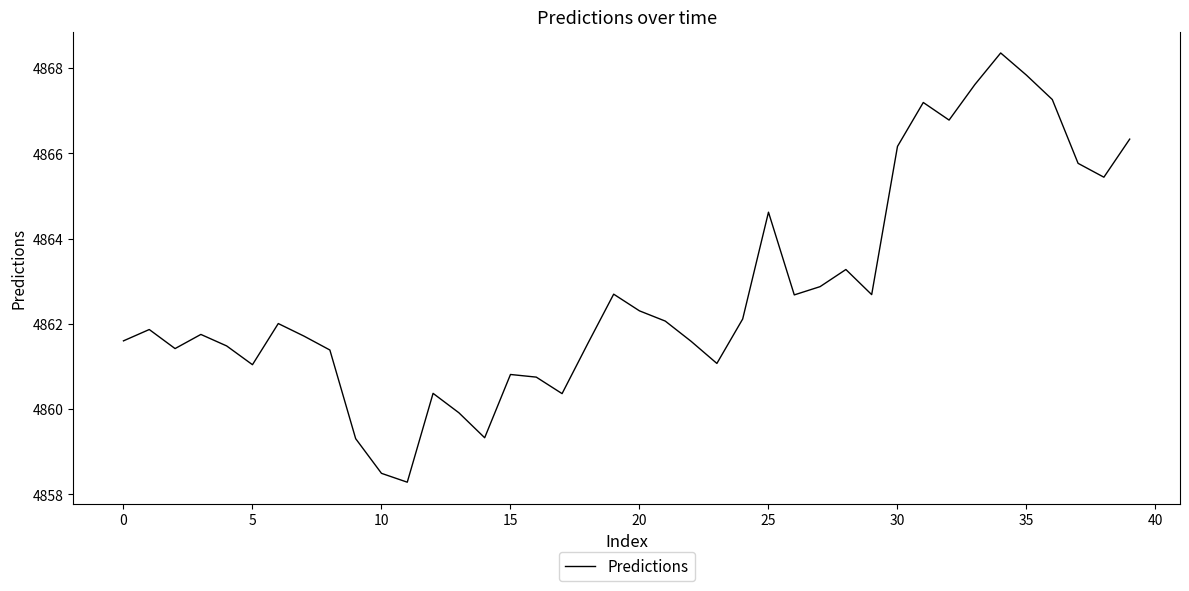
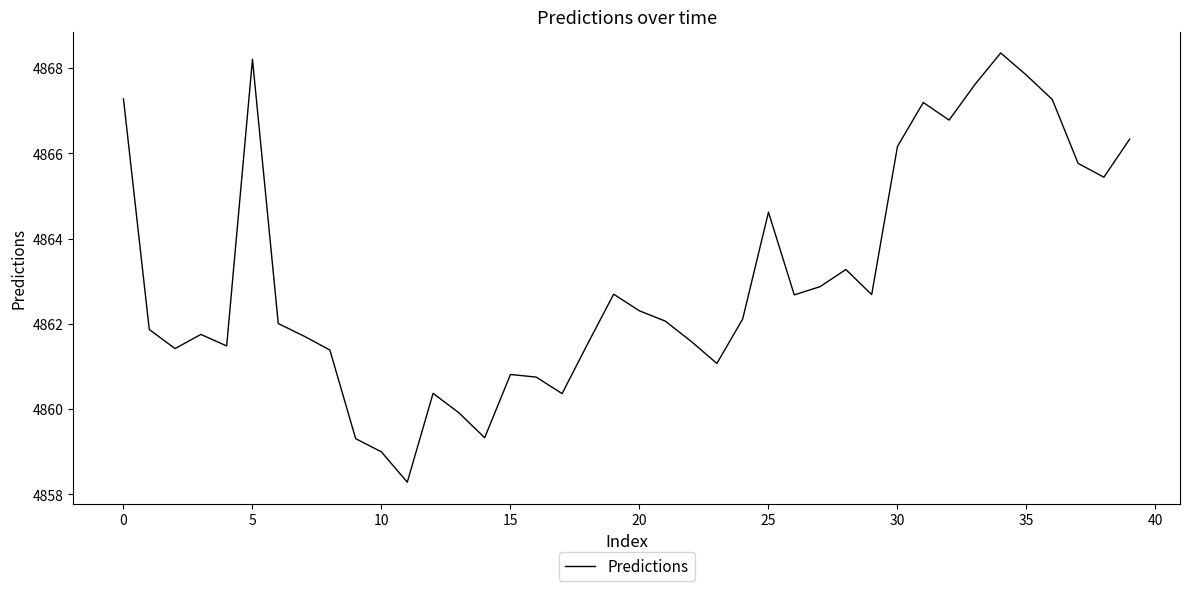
0: 4861.6 -> 4867.3
5: 4861.0 -> 4868.2
10: 4858.5 -> 4859.0
